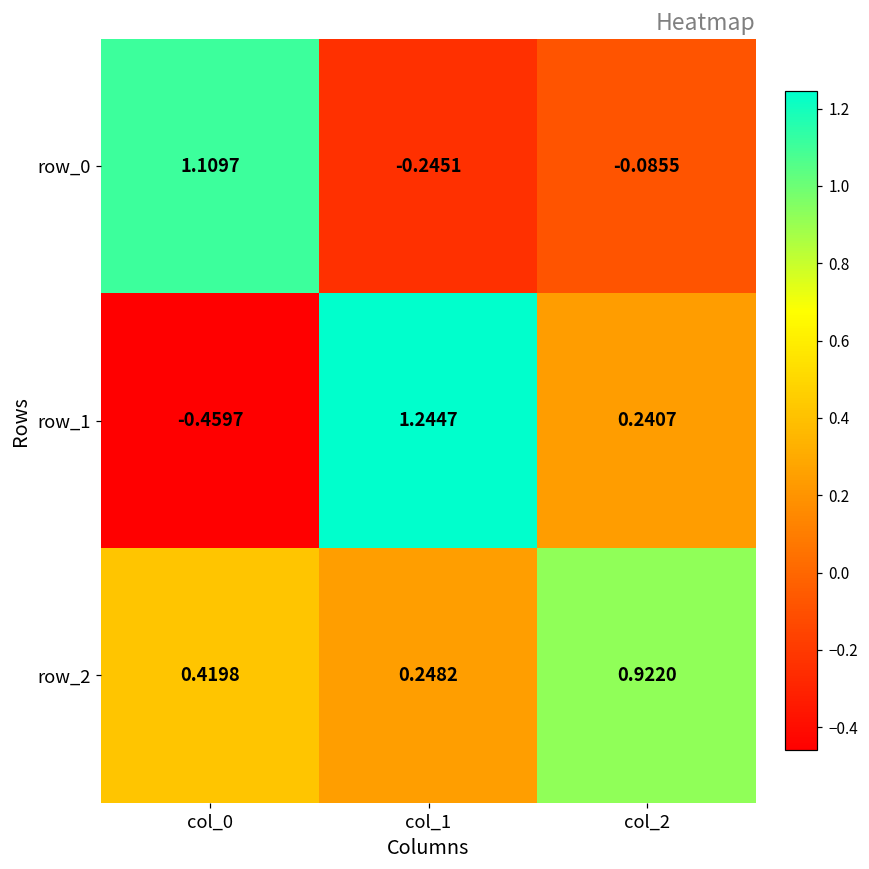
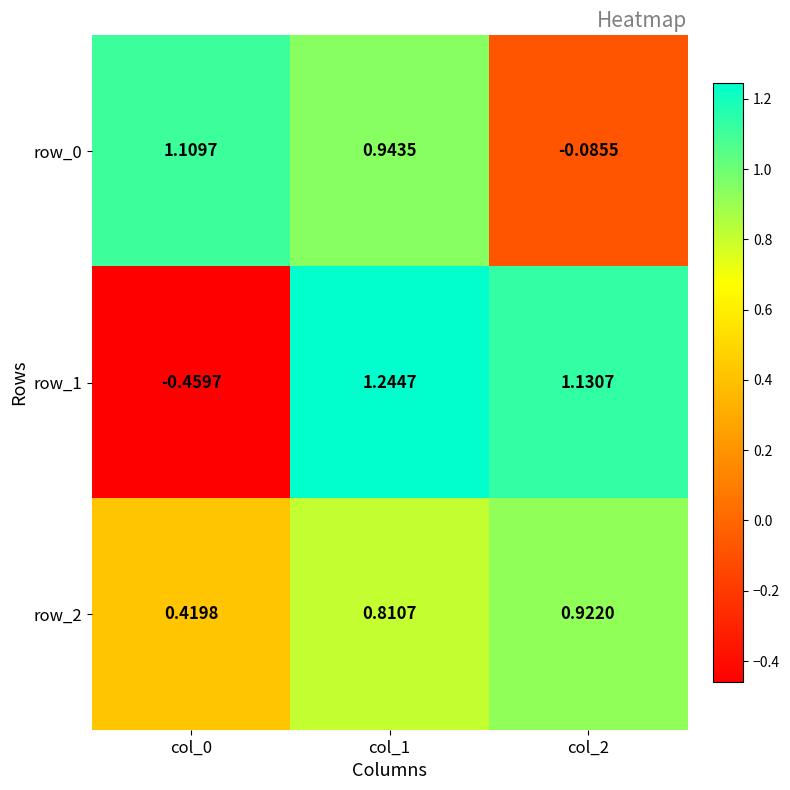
row_0, col_1: -0.2451 -> 0.9435
row_1, col_2: 0.2407 -> 1.1307
row_2, col_1: 0.2482 -> 0.8107
